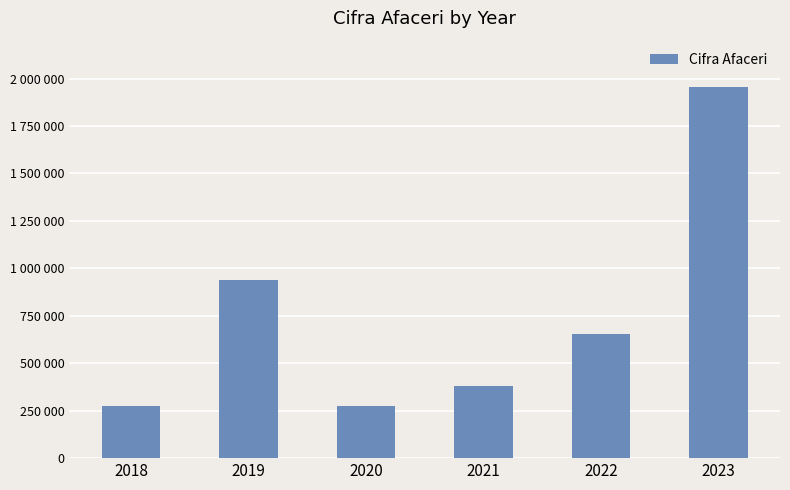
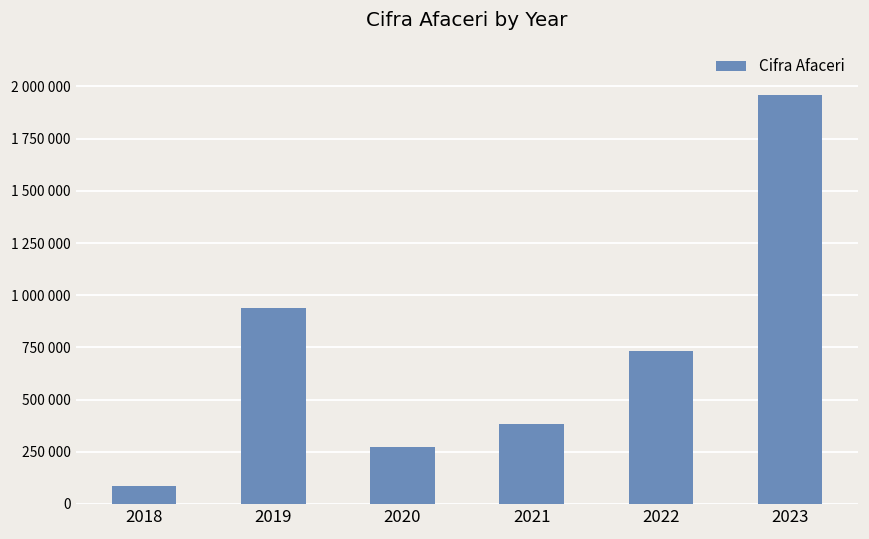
2018: 270000 -> 90000
2022: 650000 -> 730000
